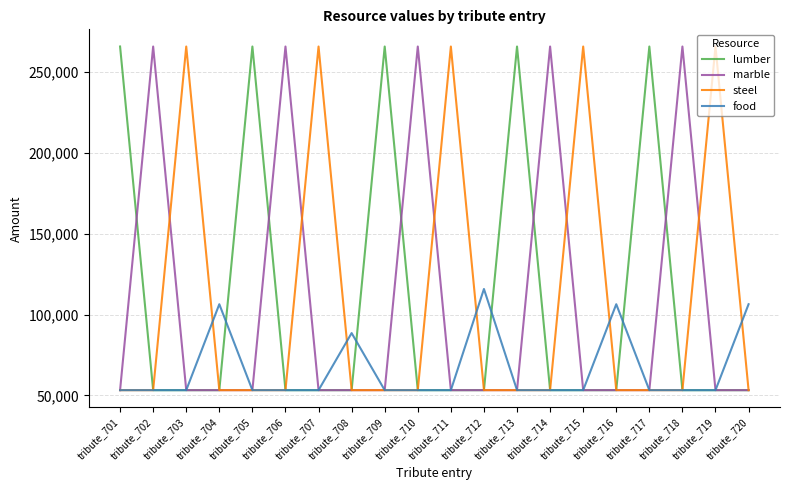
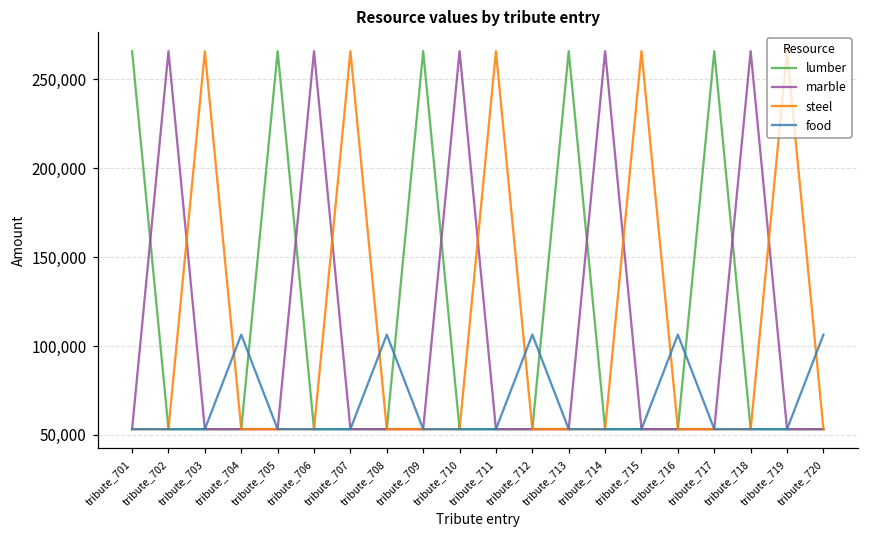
food, tribute_708: 89,000 -> 106,000
food, tribute_712: 116,000 -> 106,000
